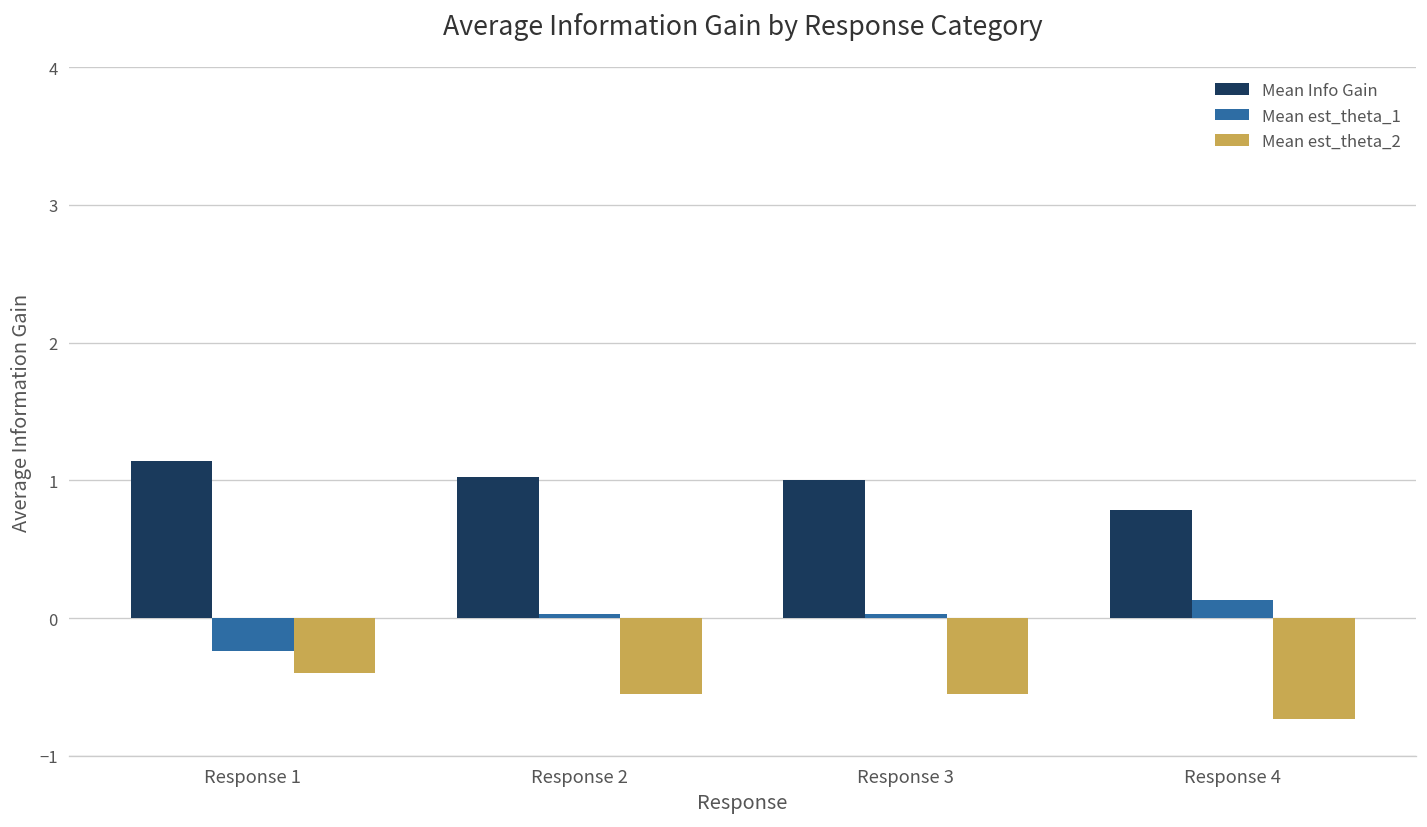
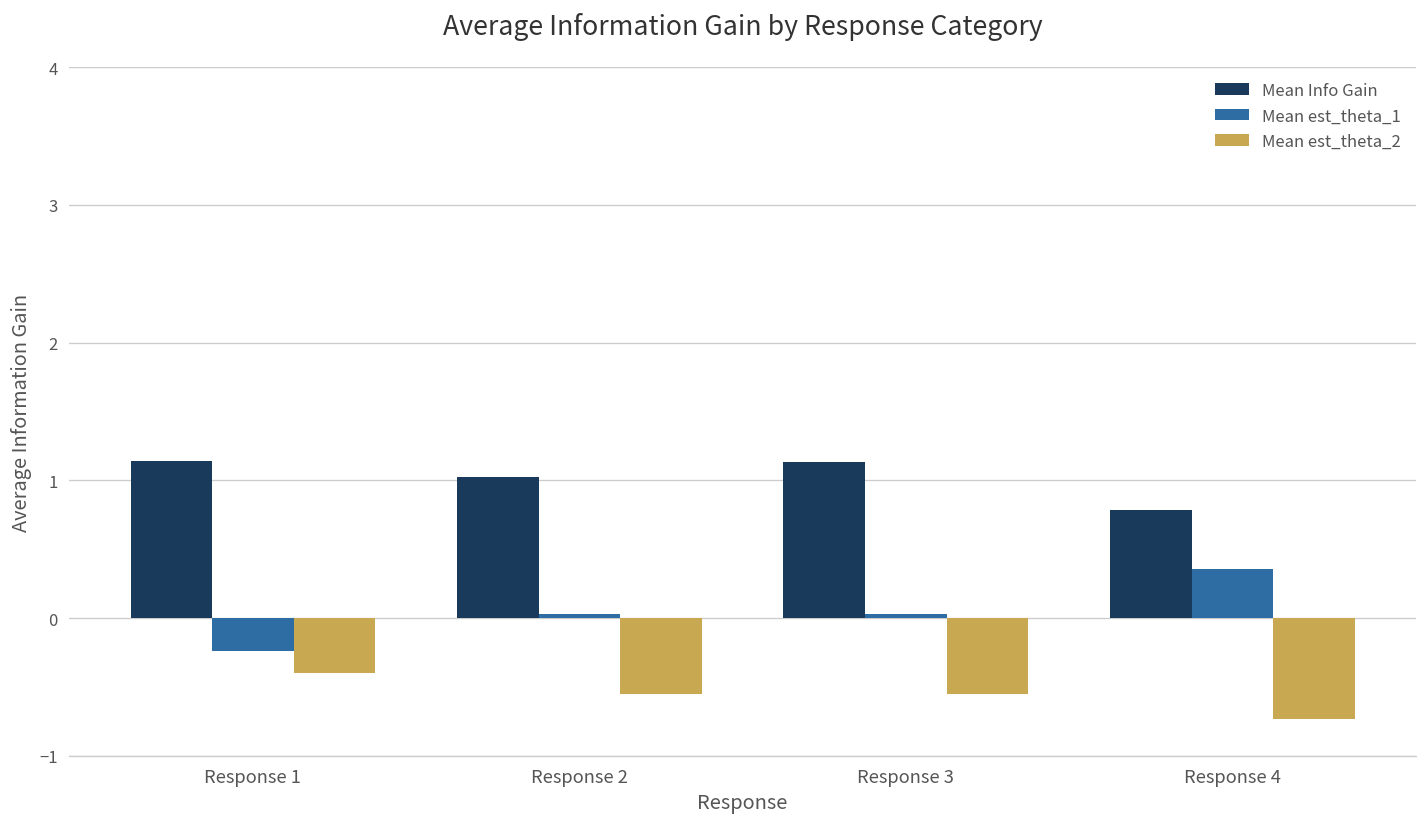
Mean Info Gain, Response 3: 1.01 -> 1.13
Mean est_theta_1, Response 4: 0.13 -> 0.36
